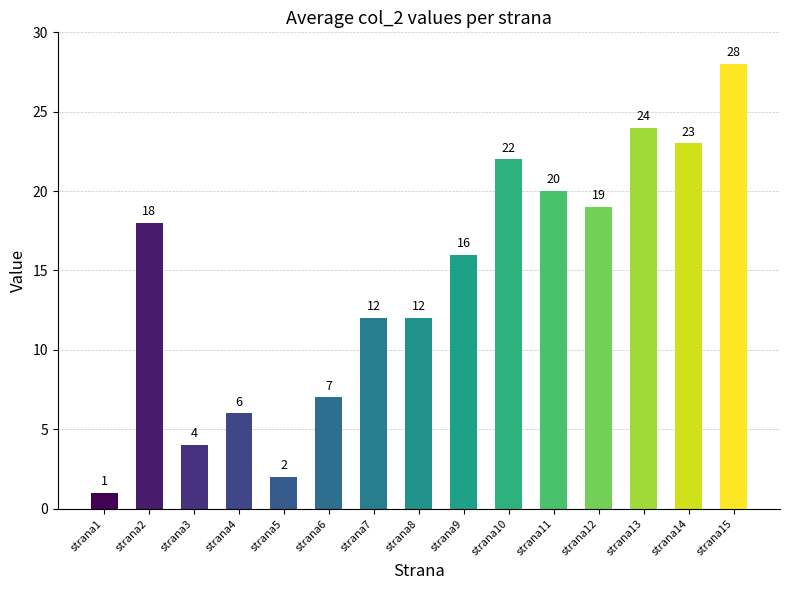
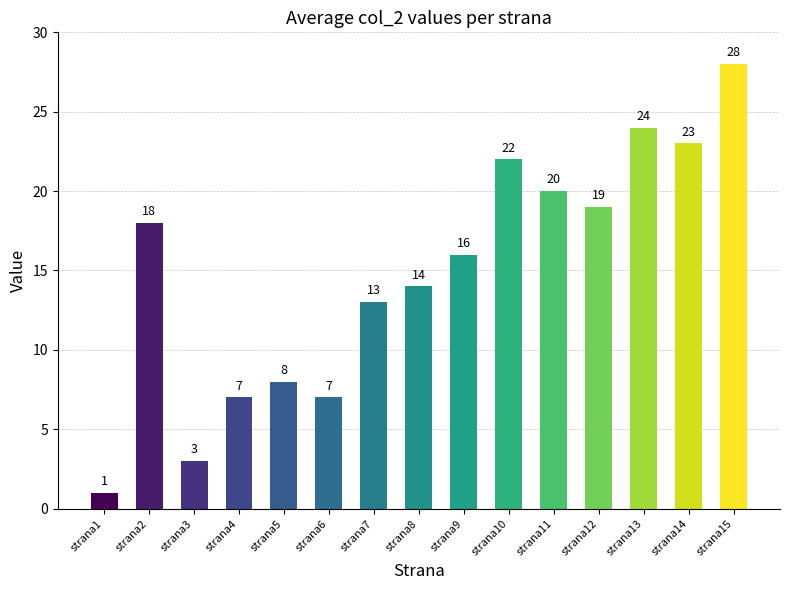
strana3: 4 -> 3
strana4: 6 -> 7
strana5: 2 -> 8
strana7: 12 -> 13
strana8: 12 -> 14
